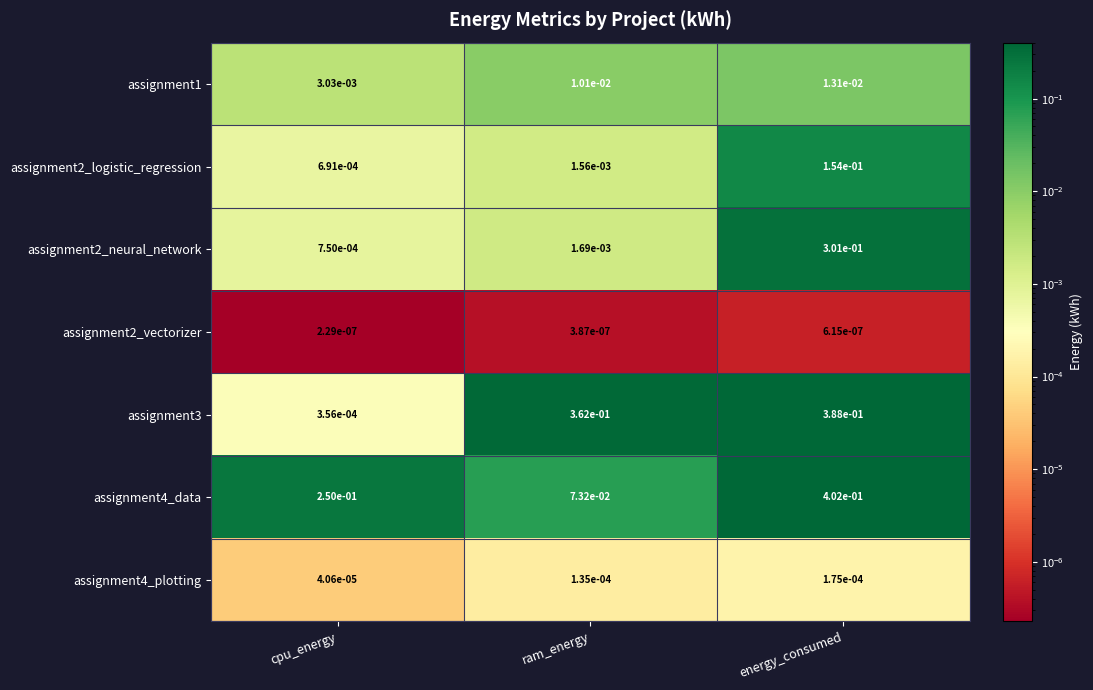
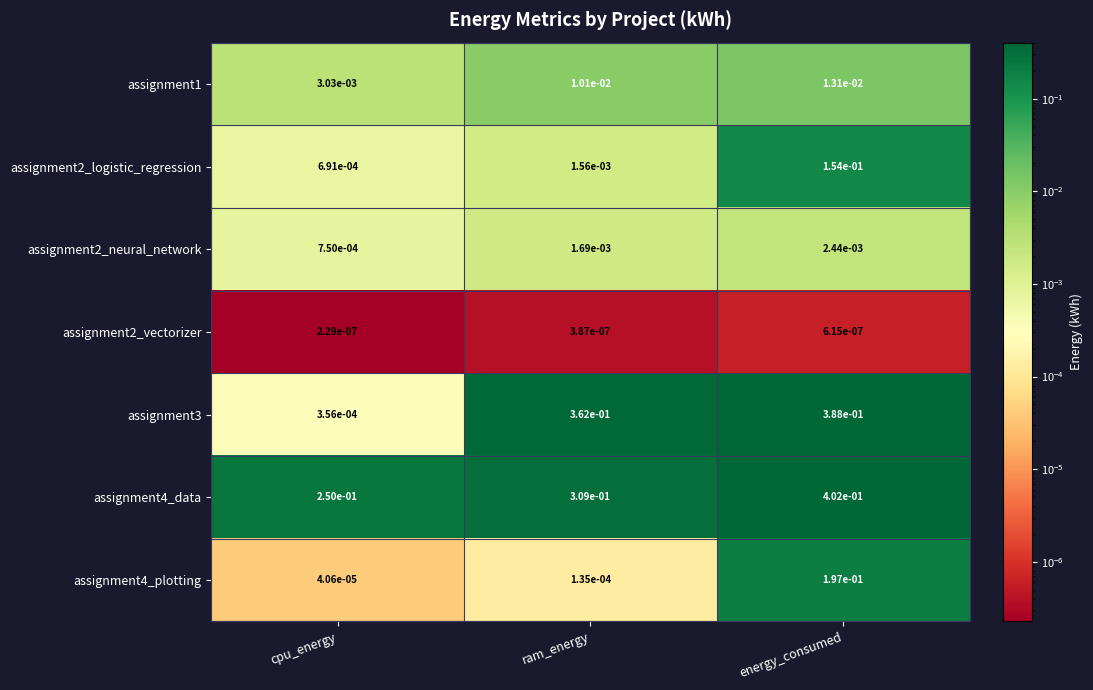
assignment2_neural_network, energy_consumed: 3.01e-01 -> 2.44e-03
assignment4_data, ram_energy: 7.32e-02 -> 3.09e-01
assignment4_plotting, energy_consumed: 1.75e-04 -> 1.97e-01
